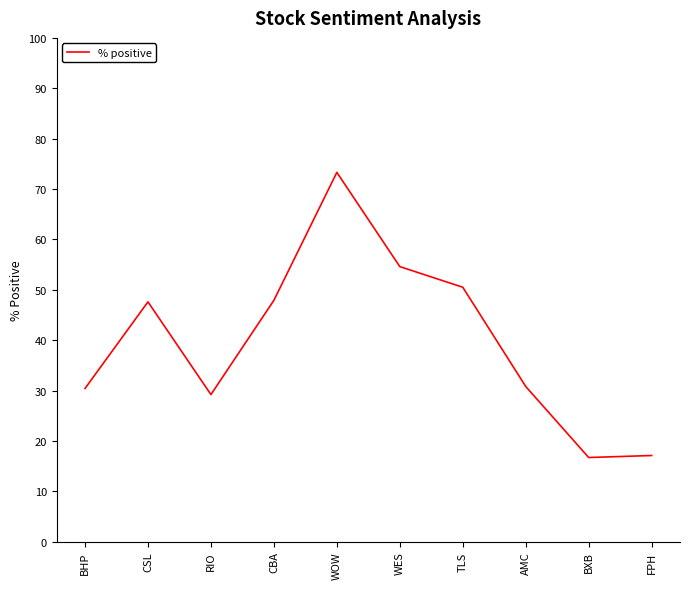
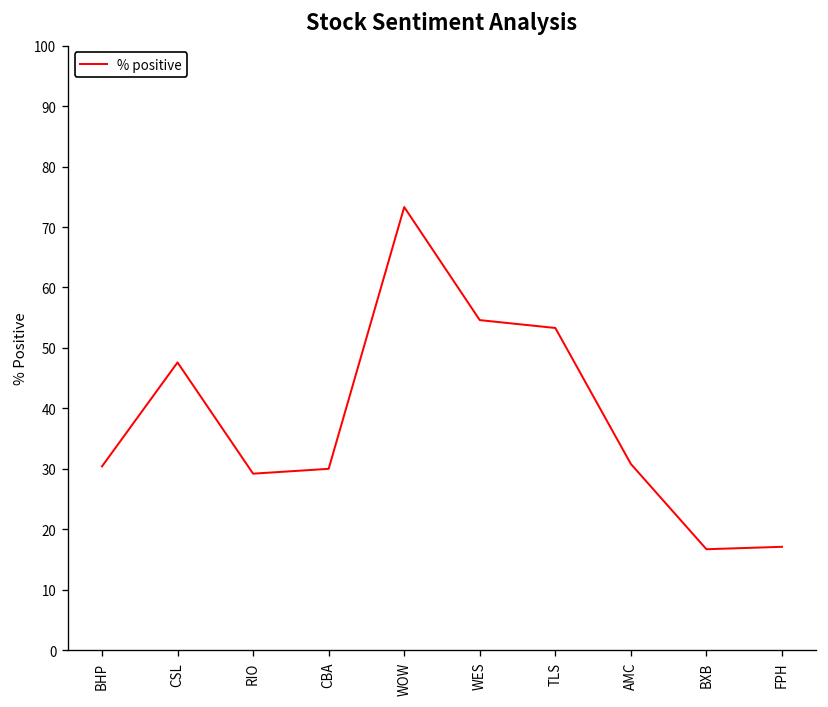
CBA: 48 -> 30
TLS: 51 -> 53
